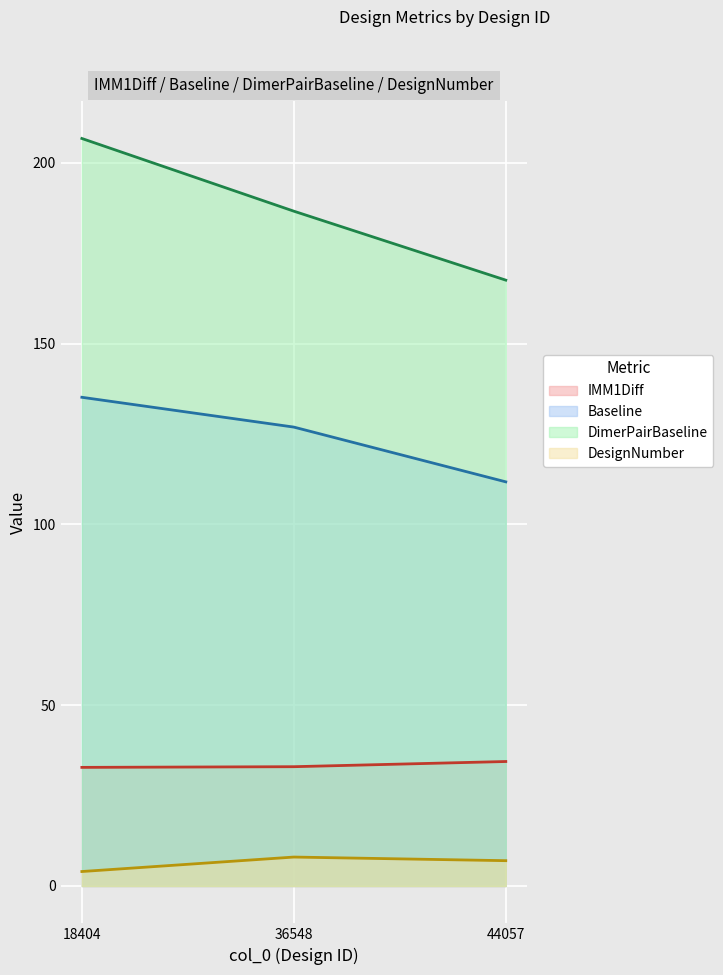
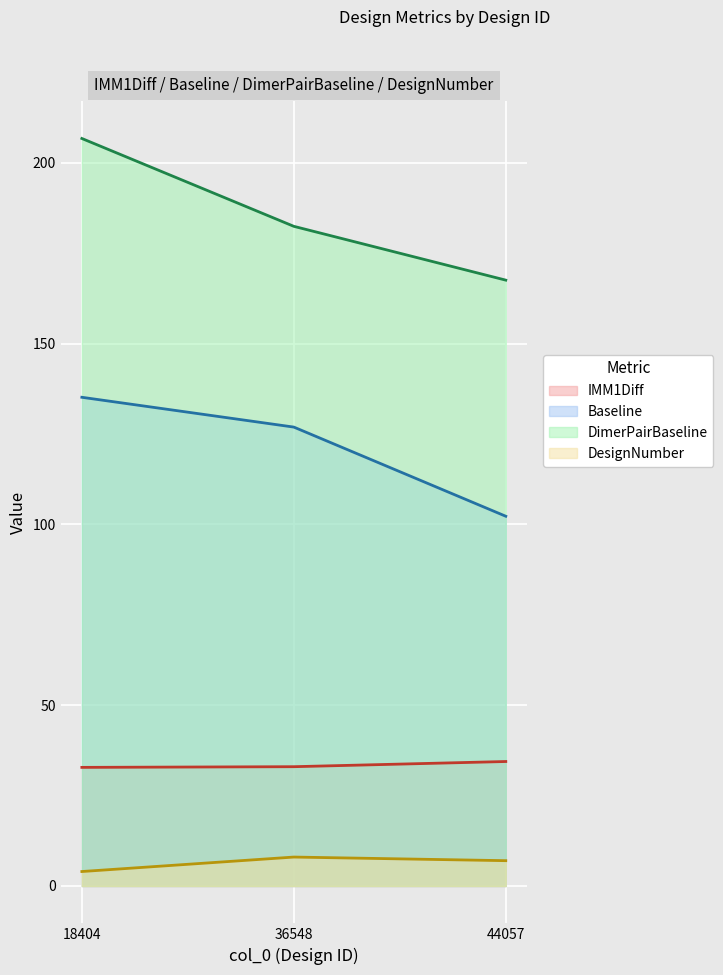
DimerPairBaseline, 36548: 187 -> 182
Baseline, 44057: 112 -> 102
